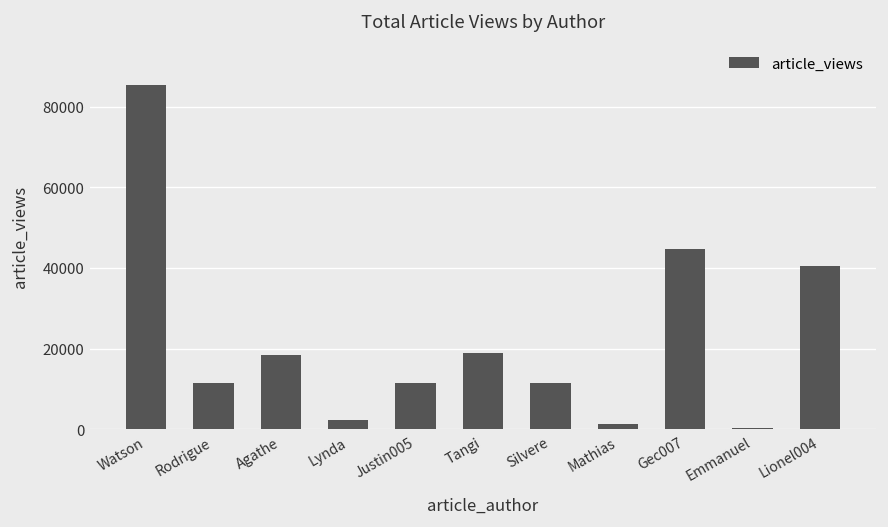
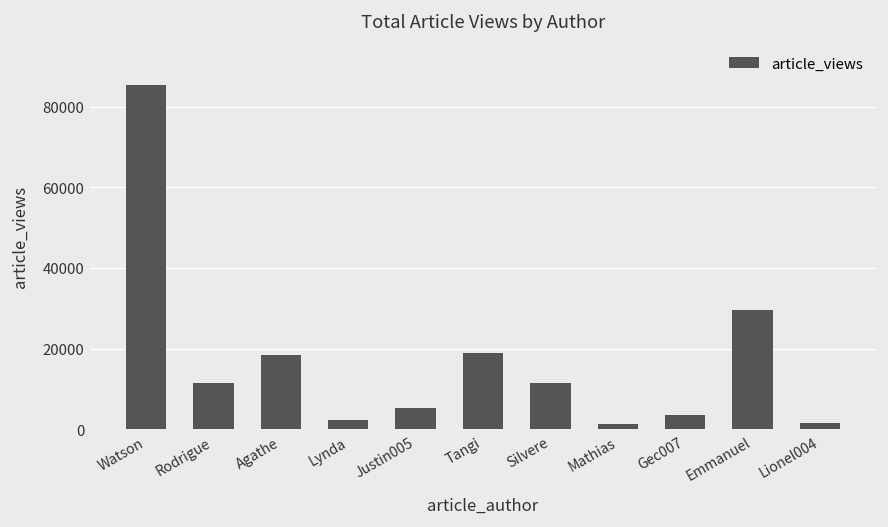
Justin005: 11000 -> 5000
Gec007: 45000 -> 3000
Emmanuel: 0 -> 30000
Lionel004: 41000 -> 2000
